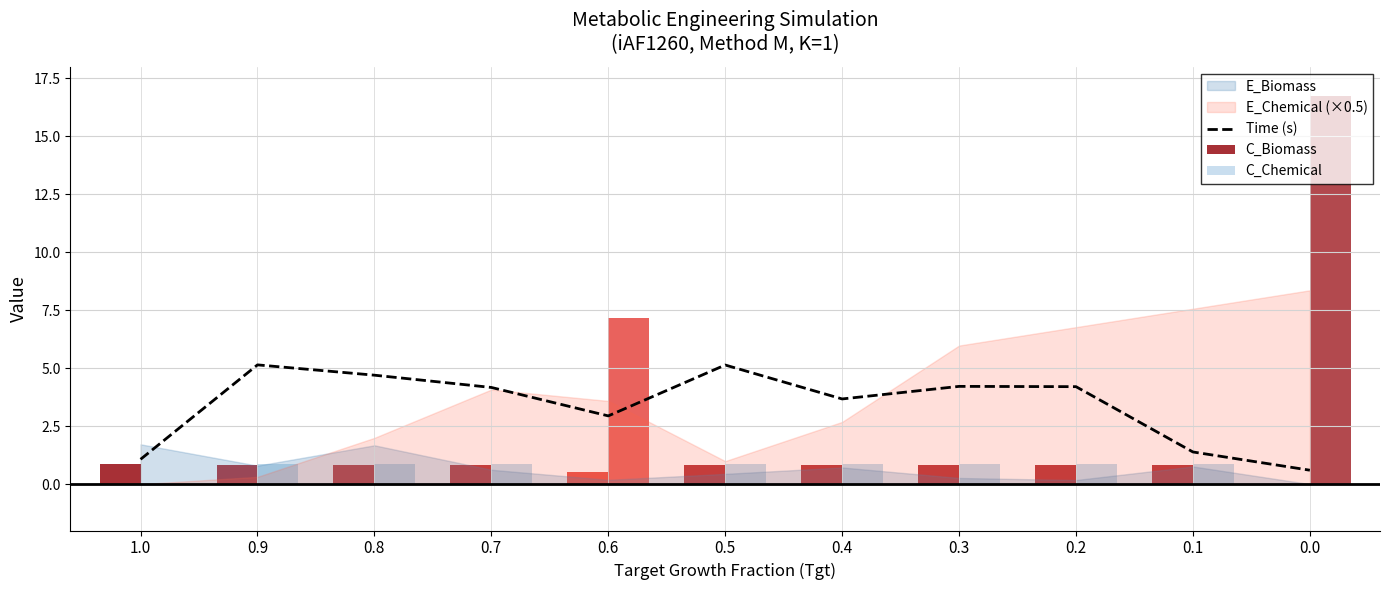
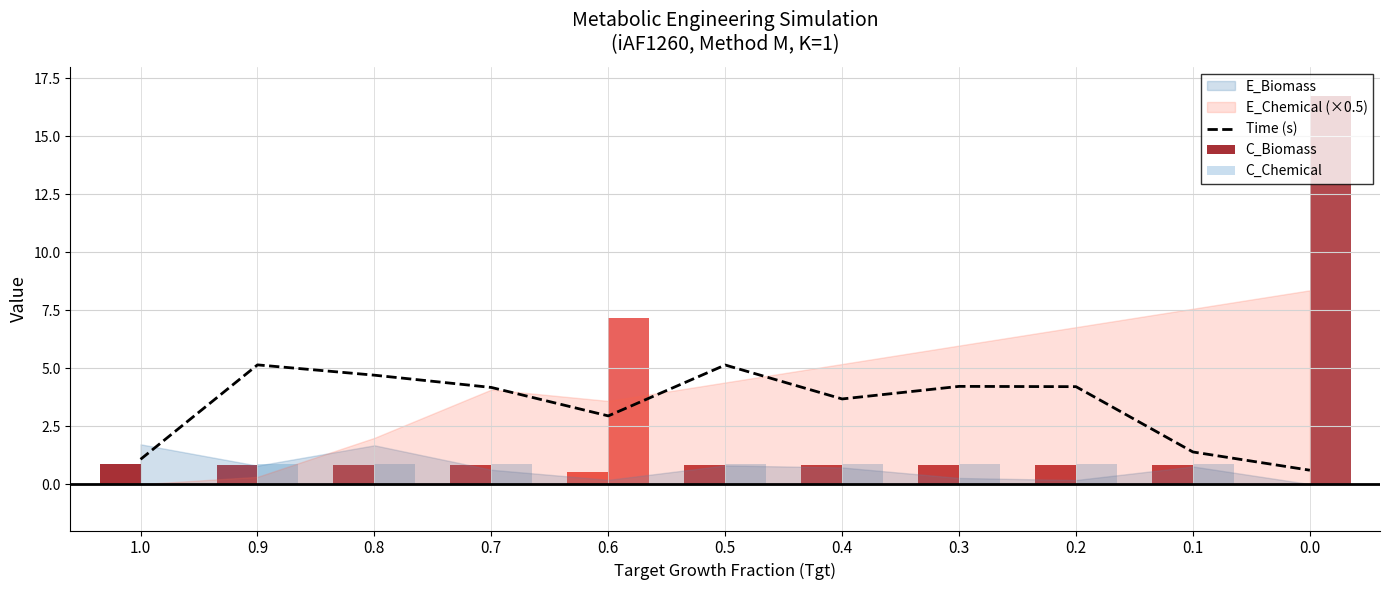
E_Biomass, 0.5: 0.4 -> 0.8
E_Chemical (×0.5), 0.5: 1.0 -> 4.4
E_Chemical (×0.5), 0.4: 2.7 -> 5.2
